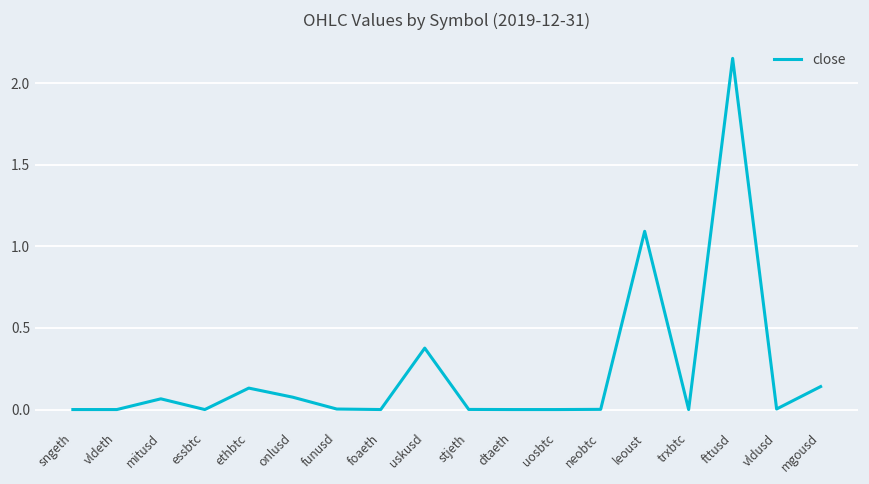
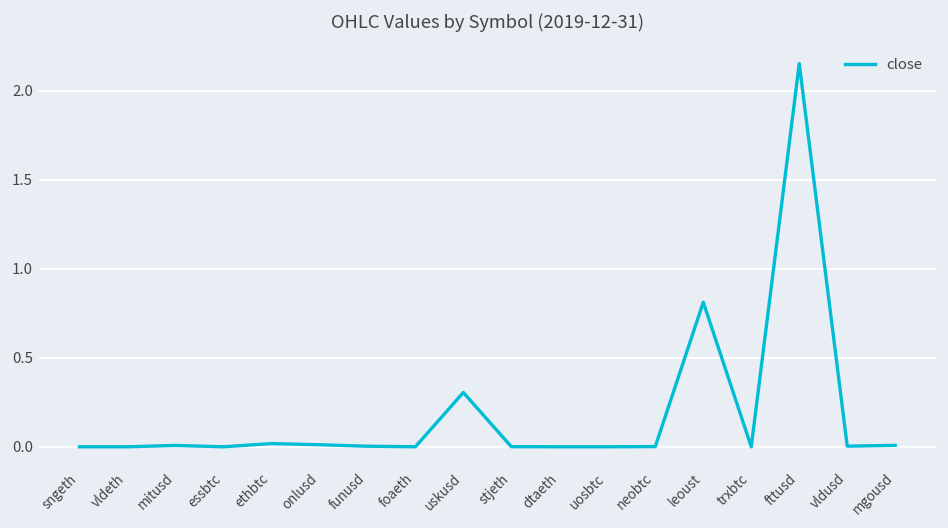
mitusd: 0.07 -> 0.01
ethbtc: 0.13 -> 0.02
onlusd: 0.08 -> 0.01
uskusd: 0.38 -> 0.31
leoust: 1.09 -> 0.81
mgousd: 0.14 -> 0.01
